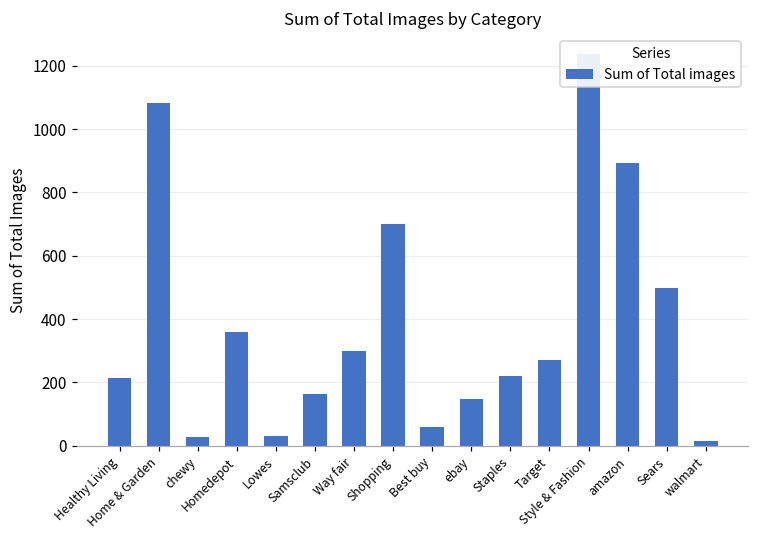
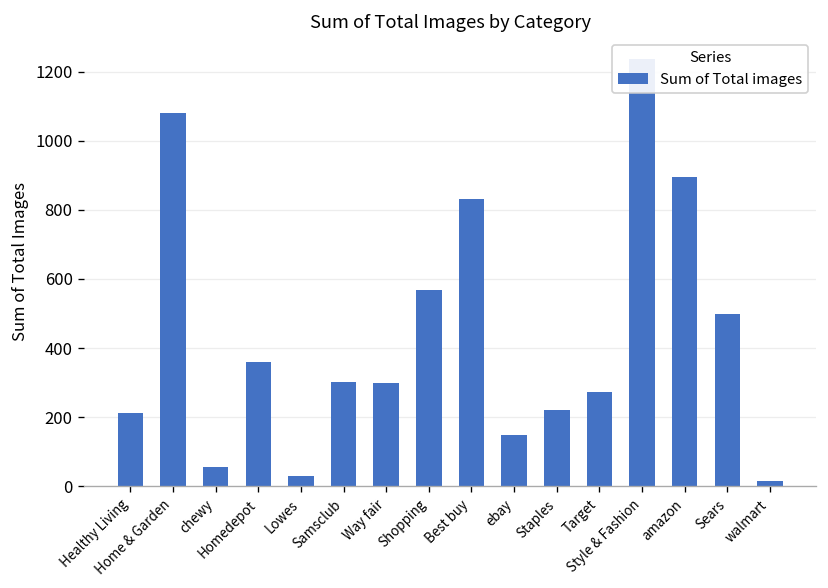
chewy: 30 -> 60
Samsclub: 160 -> 300
Shopping: 700 -> 570
Best buy: 60 -> 830
